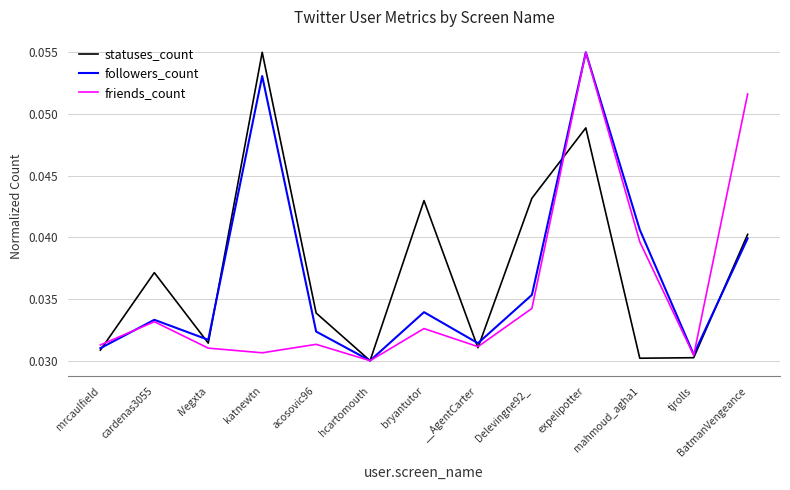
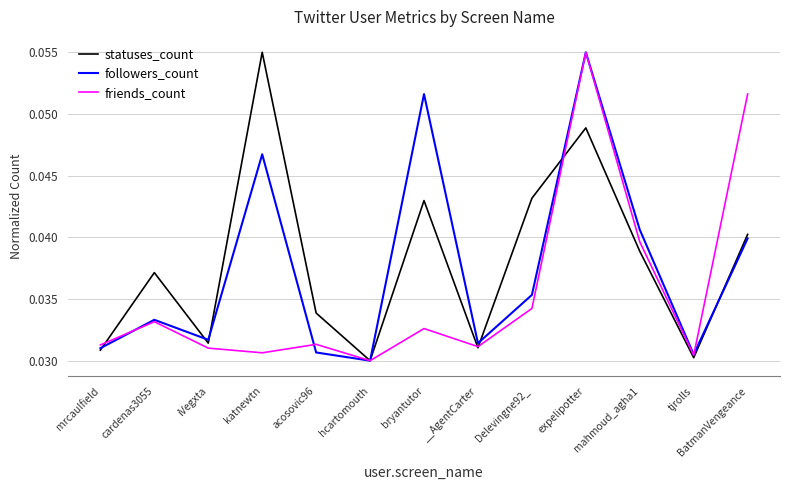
followers_count, katnewtn: 0.0531 -> 0.0467
followers_count, acosovic96: 0.0324 -> 0.0307
followers_count, bryantutor: 0.0339 -> 0.0516
statuses_count, mahmoud_agha1: 0.0302 -> 0.0389
